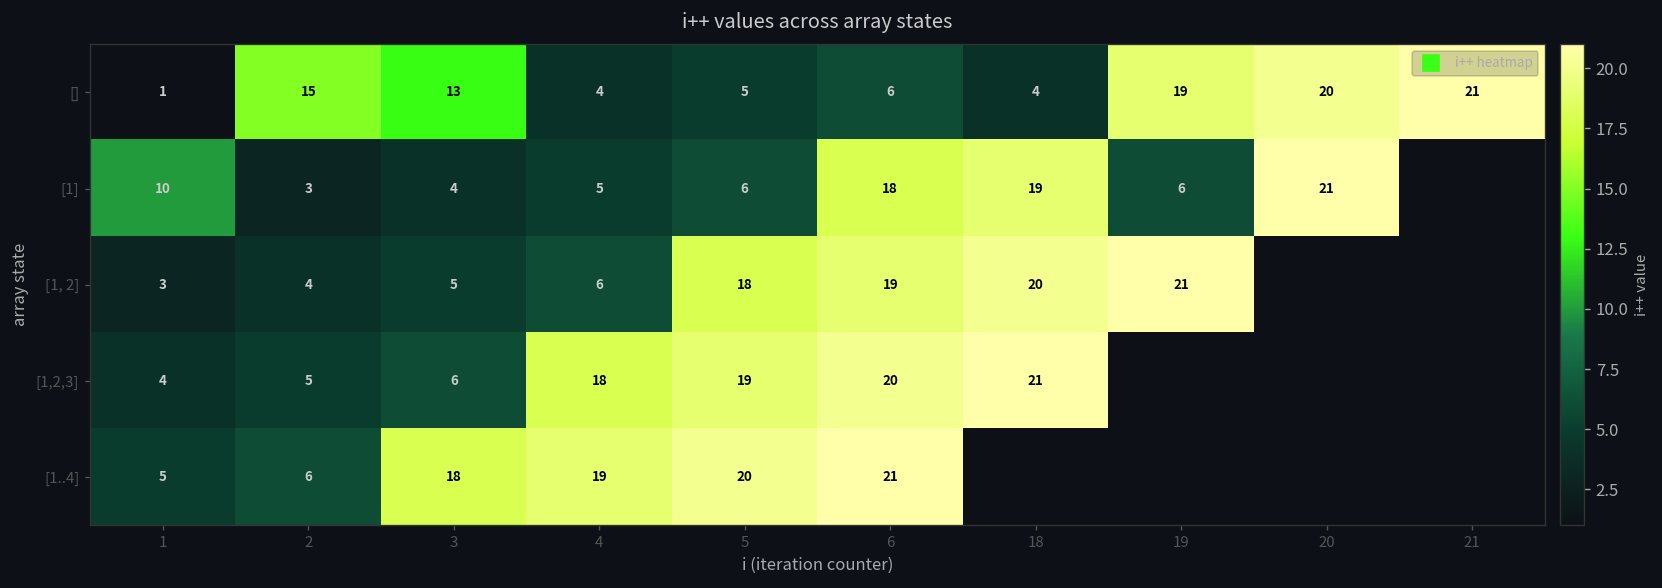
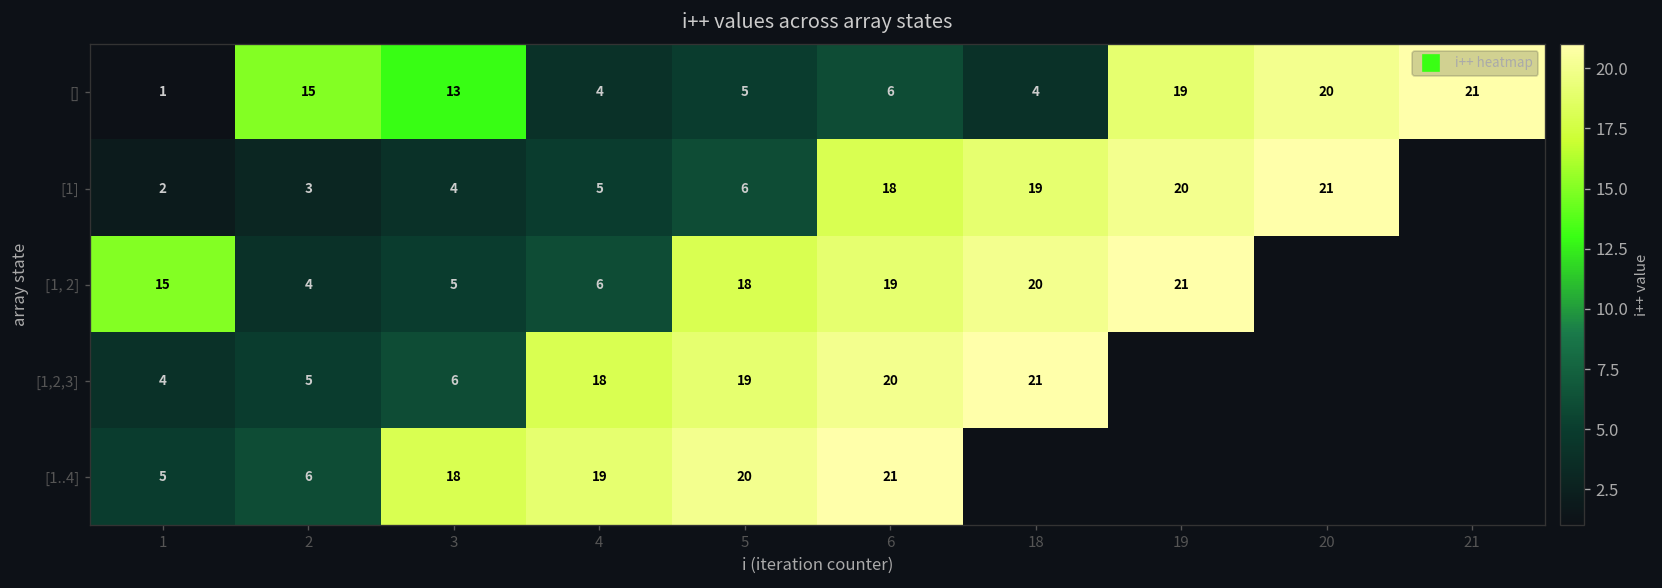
[1], 1: 10 -> 2
[1], 19: 6 -> 20
[1, 2], 1: 3 -> 15
